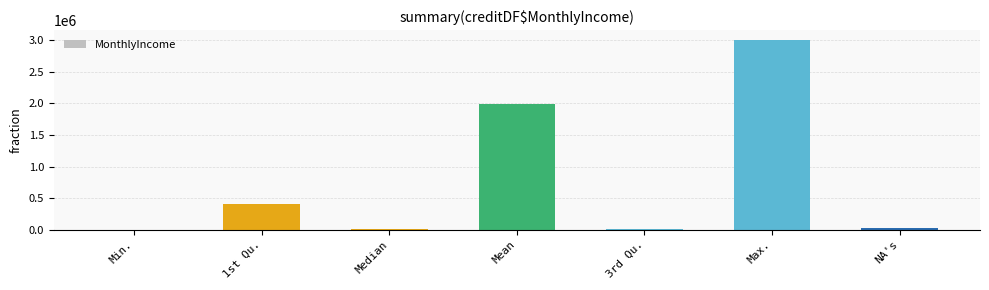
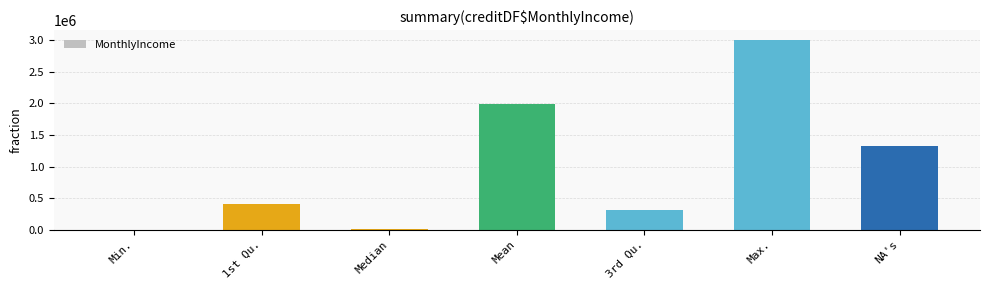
3rd Qu.: 0 -> 300000
NA's: 0 -> 1300000
